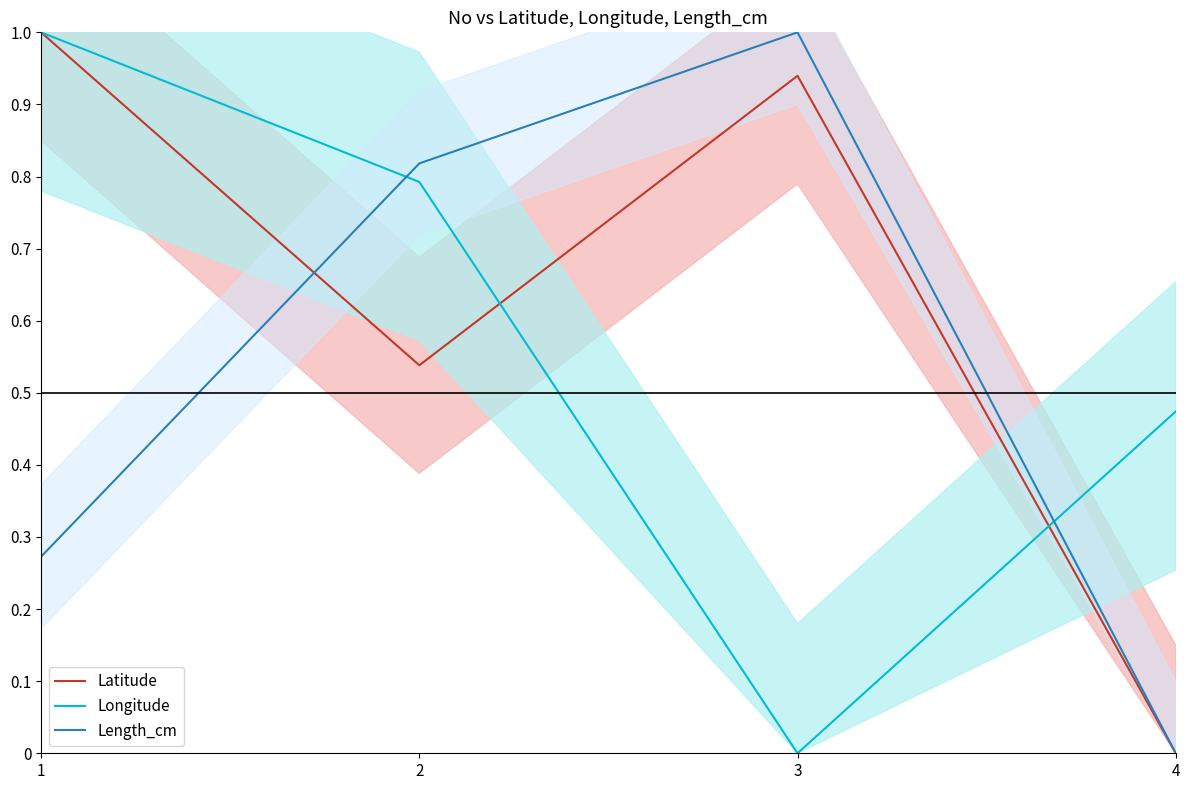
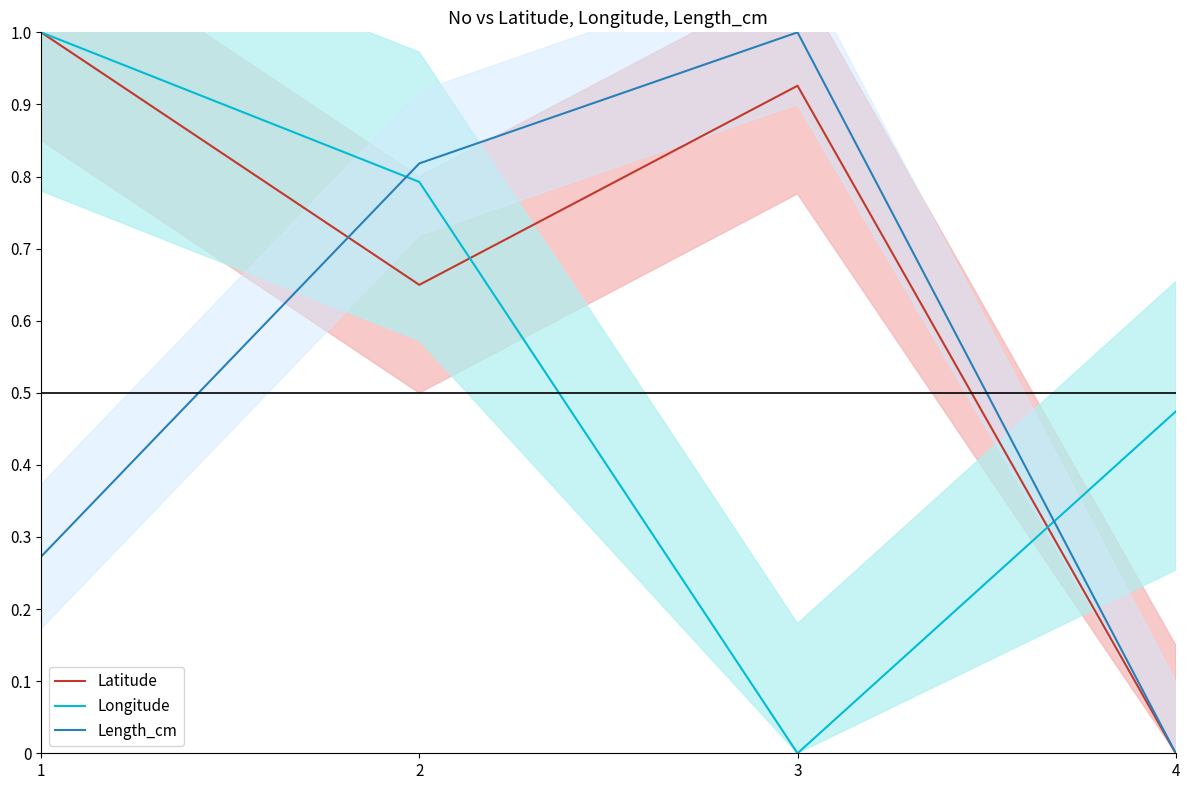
Latitude, 2: 0.54 -> 0.65
Latitude, 3: 0.94 -> 0.93
